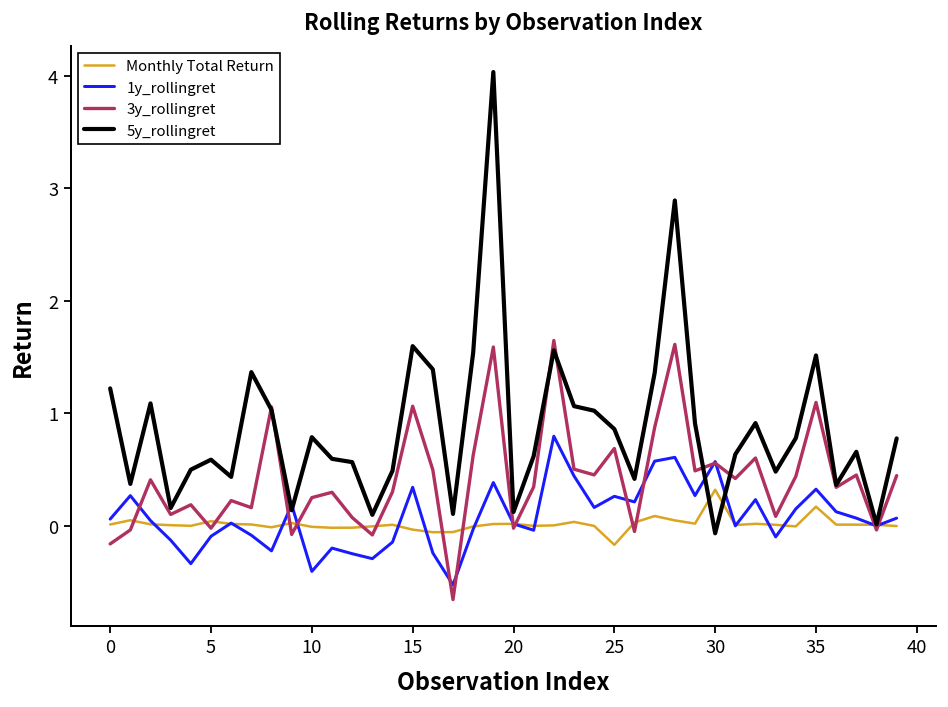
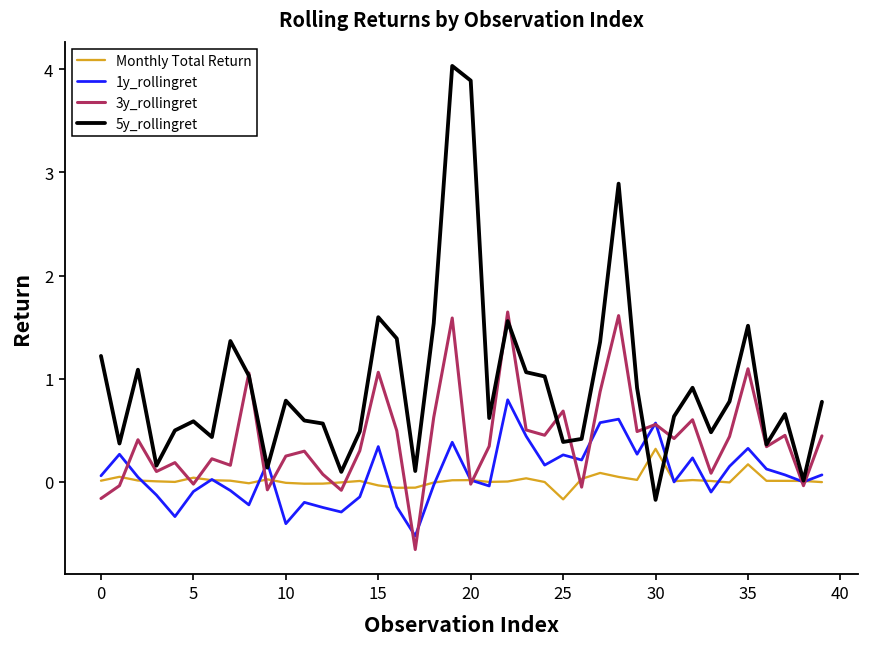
5y_rollingret, 20: 0.1 -> 3.9
5y_rollingret, 25: 0.9 -> 0.4
5y_rollingret, 30: -0.1 -> -0.2
